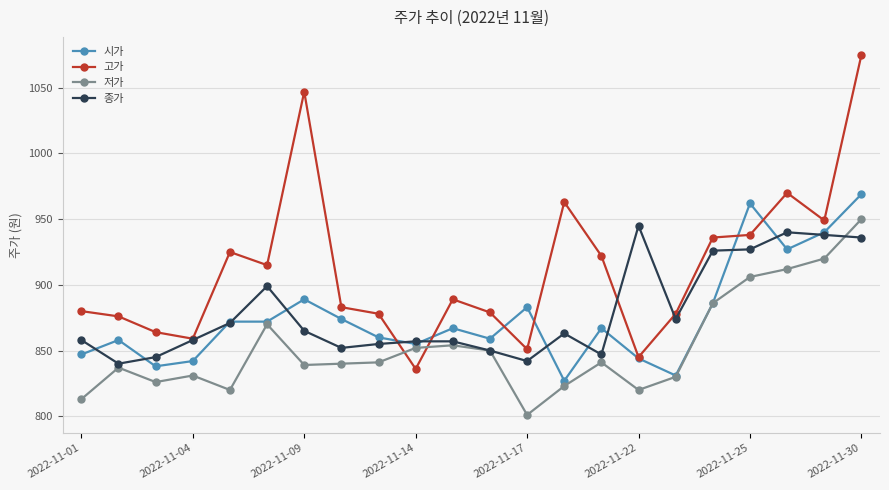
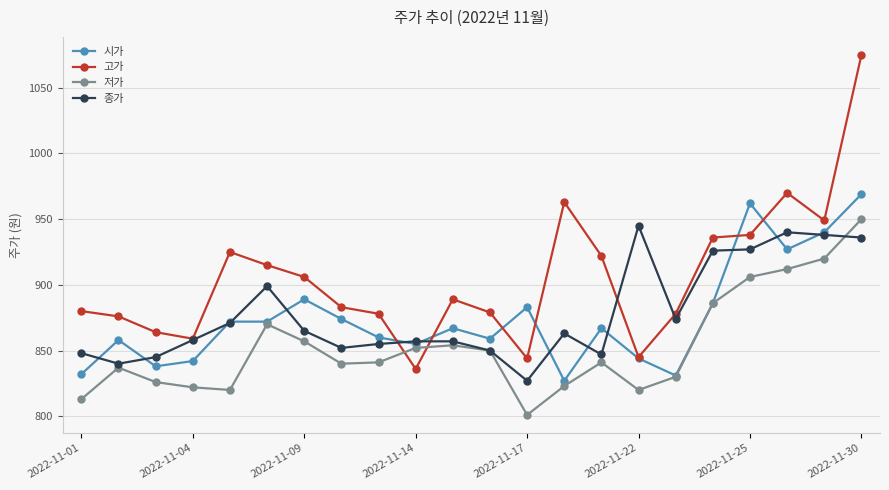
시가, 2022-11-01: 847 -> 832
종가, 2022-11-01: 858 -> 848
저가, 2022-11-04: 831 -> 822
고가, 2022-11-09: 1047 -> 906
저가, 2022-11-09: 839 -> 857
고가, 2022-11-17: 851 -> 844
종가, 2022-11-17: 842 -> 827
